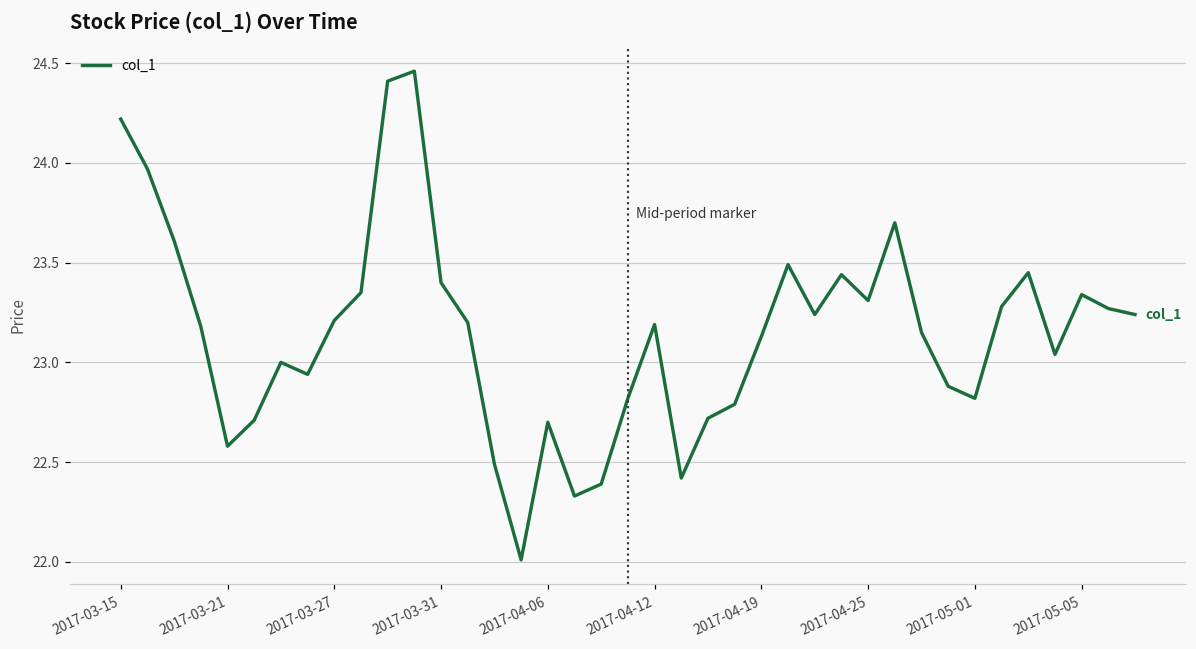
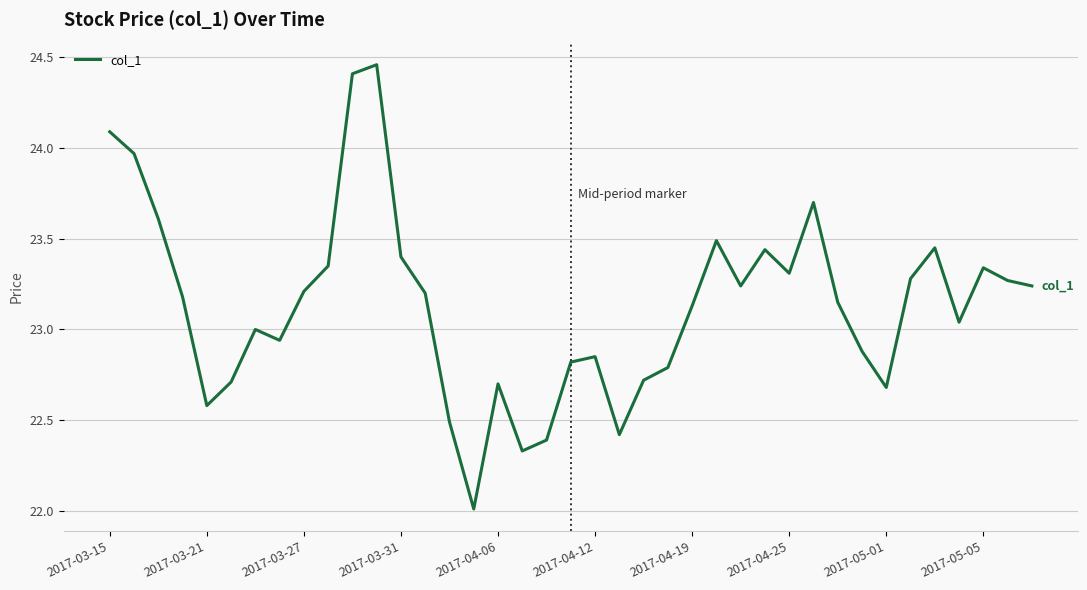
2017-03-15: 24.22 -> 24.09
2017-04-12: 23.19 -> 22.85
2017-05-01: 22.82 -> 22.68
